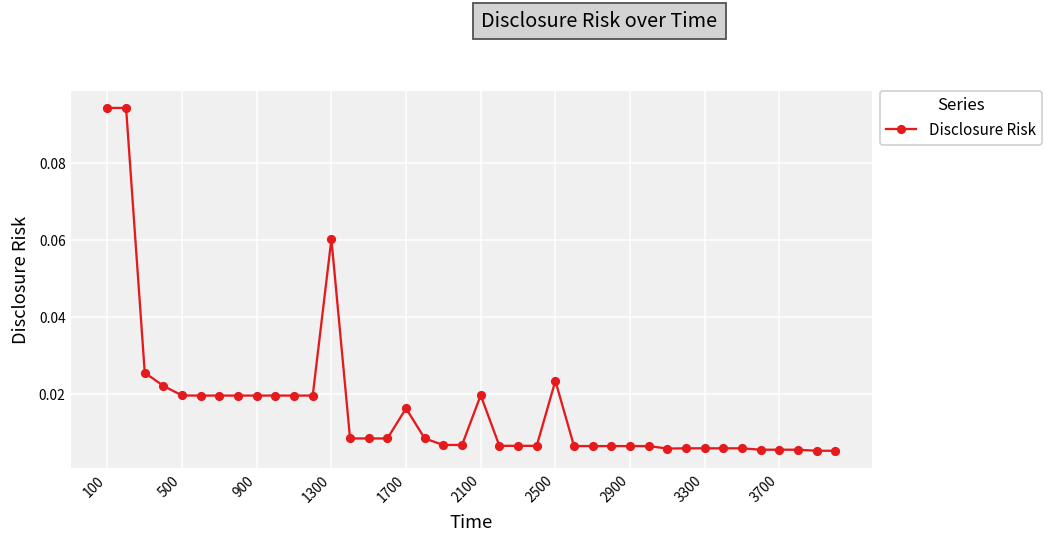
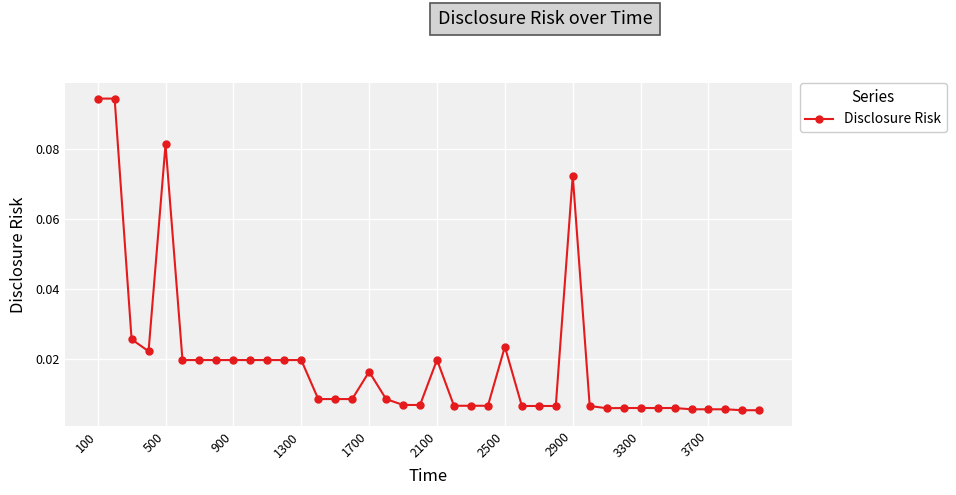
500: 0.020 -> 0.081
1300: 0.060 -> 0.020
2900: 0.007 -> 0.072
